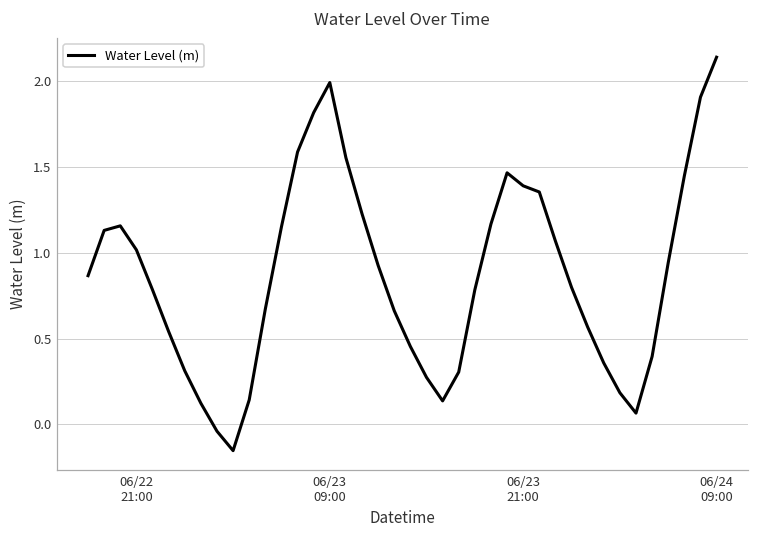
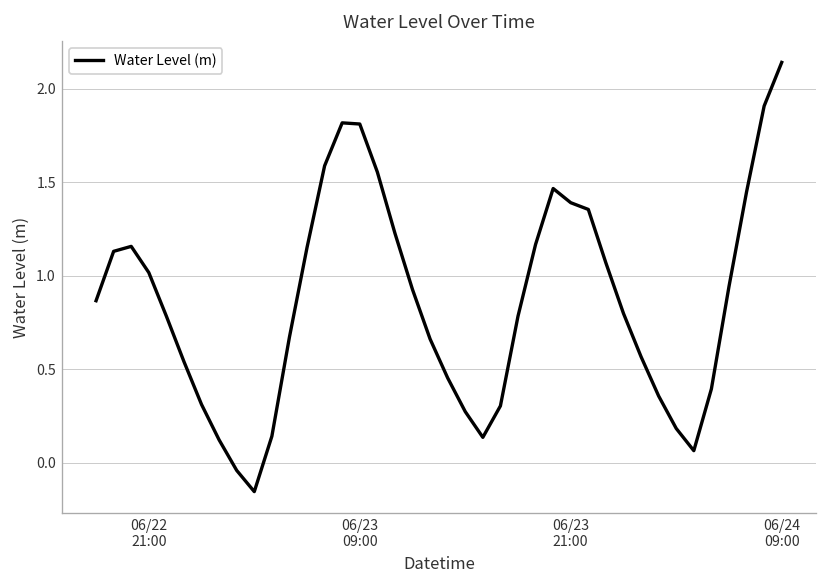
06/23 09:00: 1.99 -> 1.81
